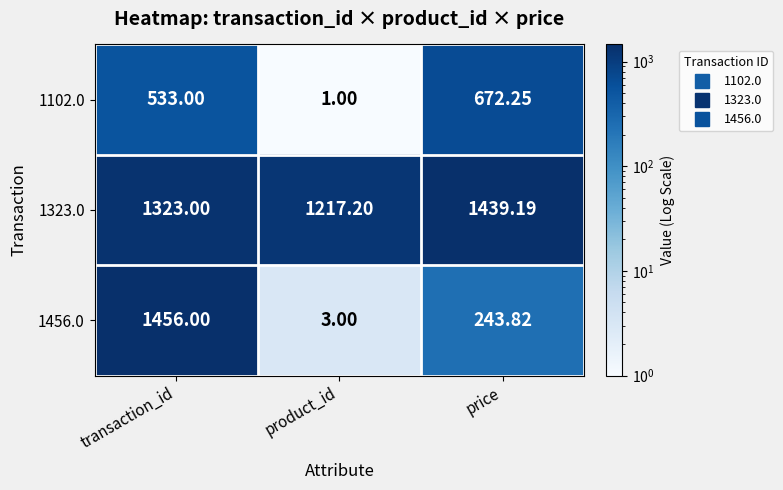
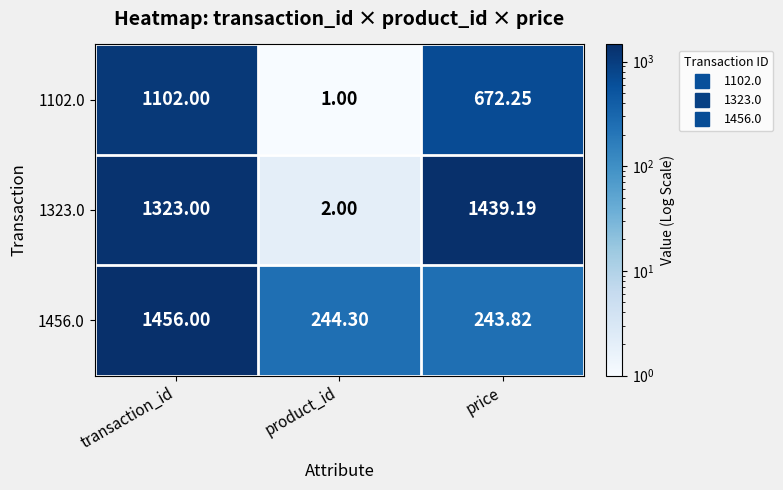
1102.0, transaction_id: 533.00 -> 1102.00
1323.0, product_id: 1217.20 -> 2.00
1456.0, product_id: 3.00 -> 244.30
